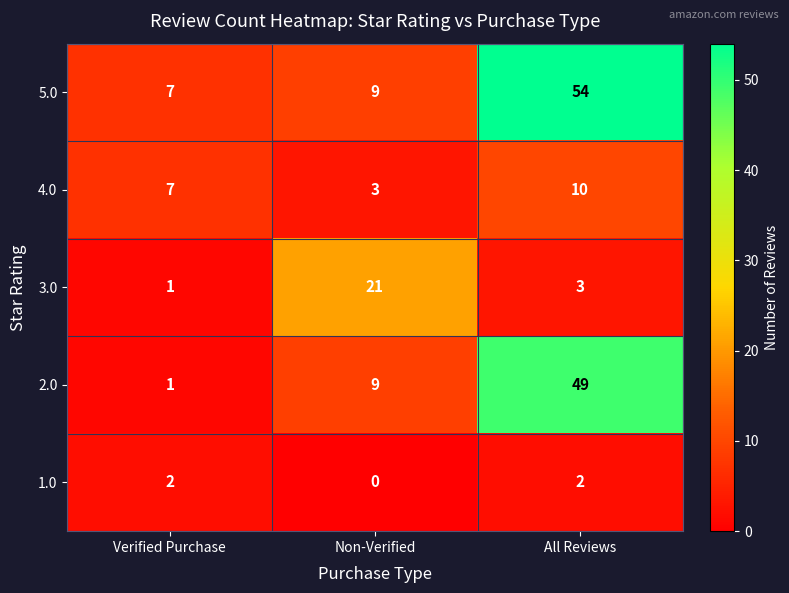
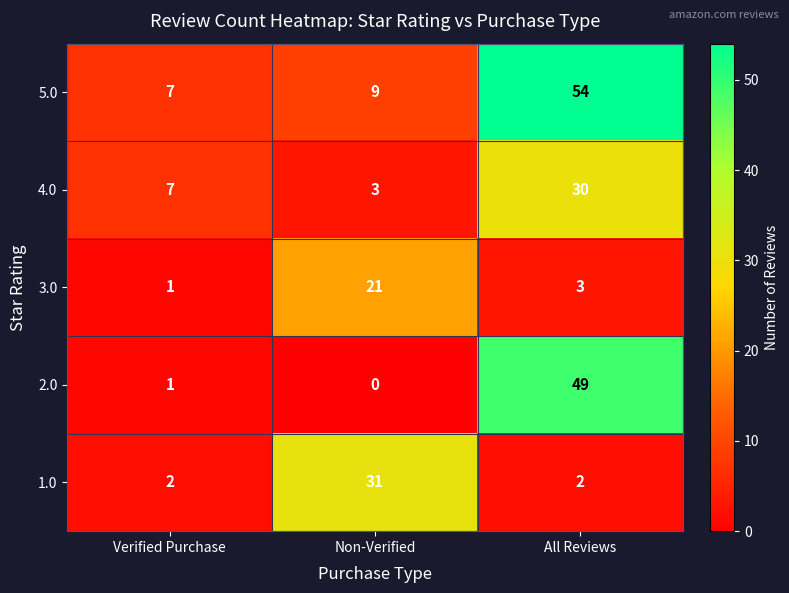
4.0, All Reviews: 10 -> 30
2.0, Non-Verified: 9 -> 0
1.0, Non-Verified: 0 -> 31
